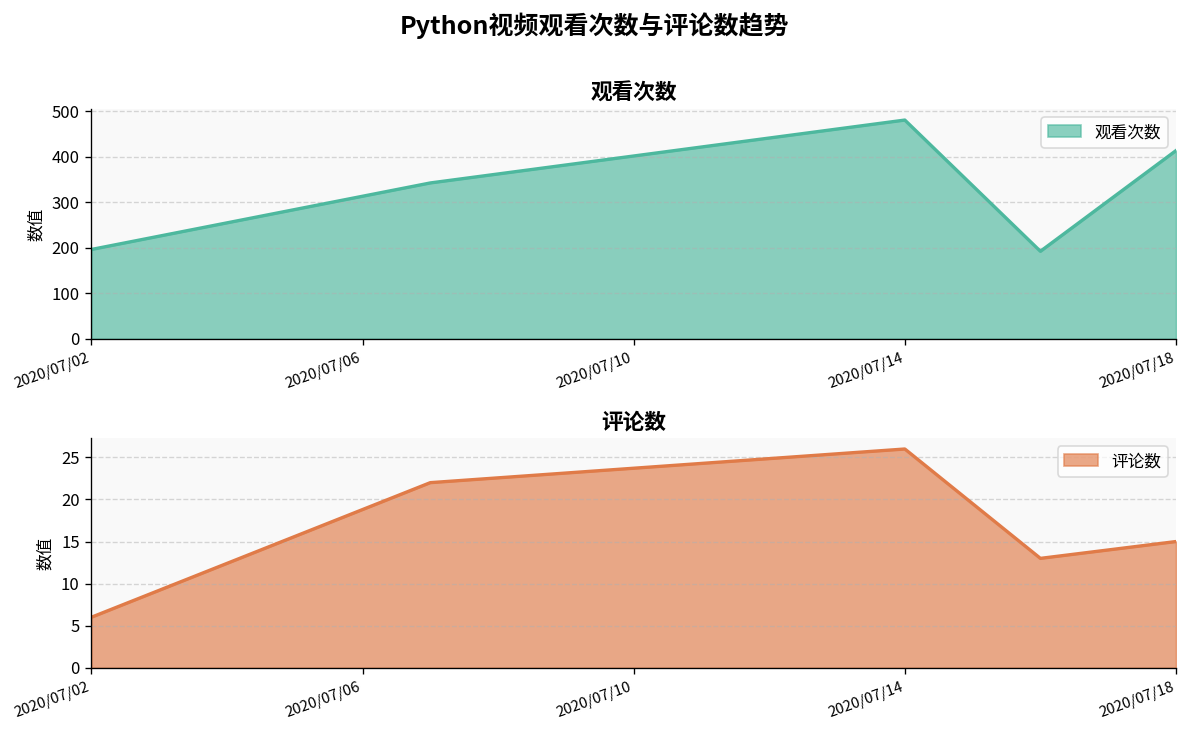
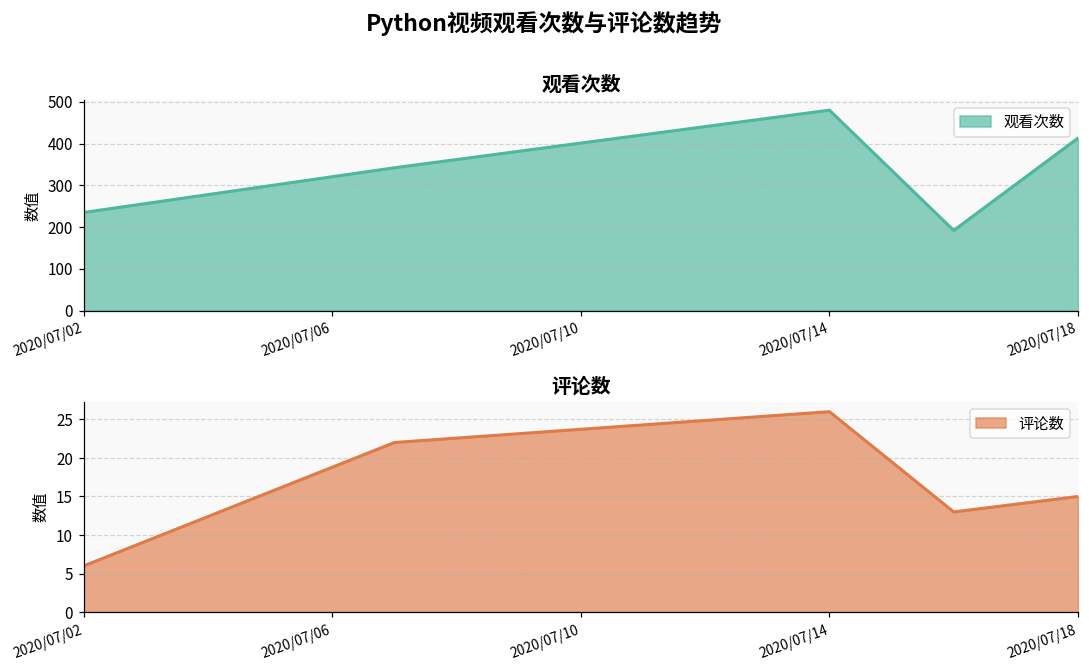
观看次数, 2020/07/02: 200 -> 240
